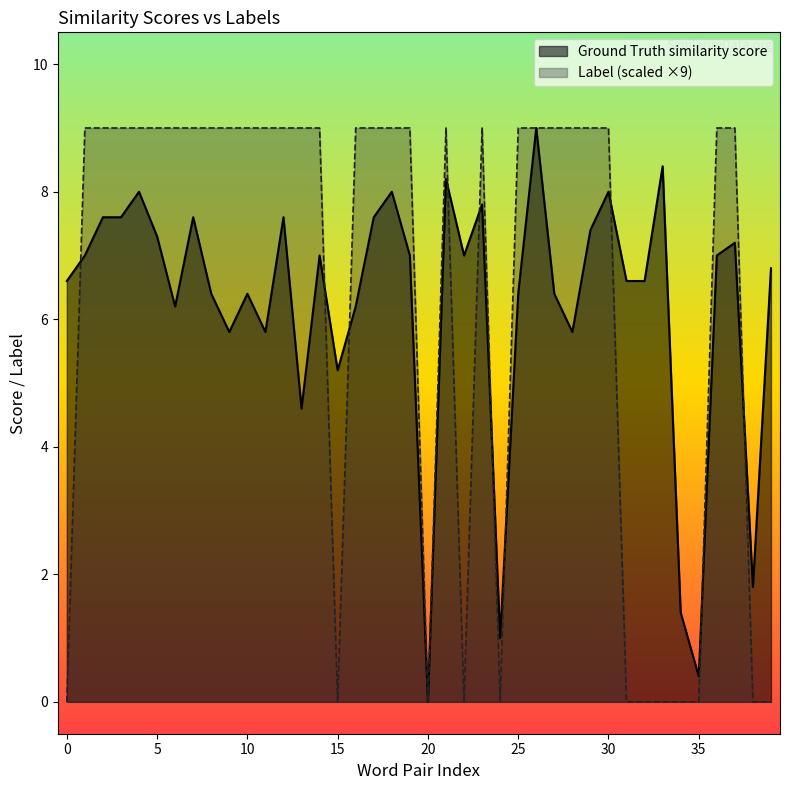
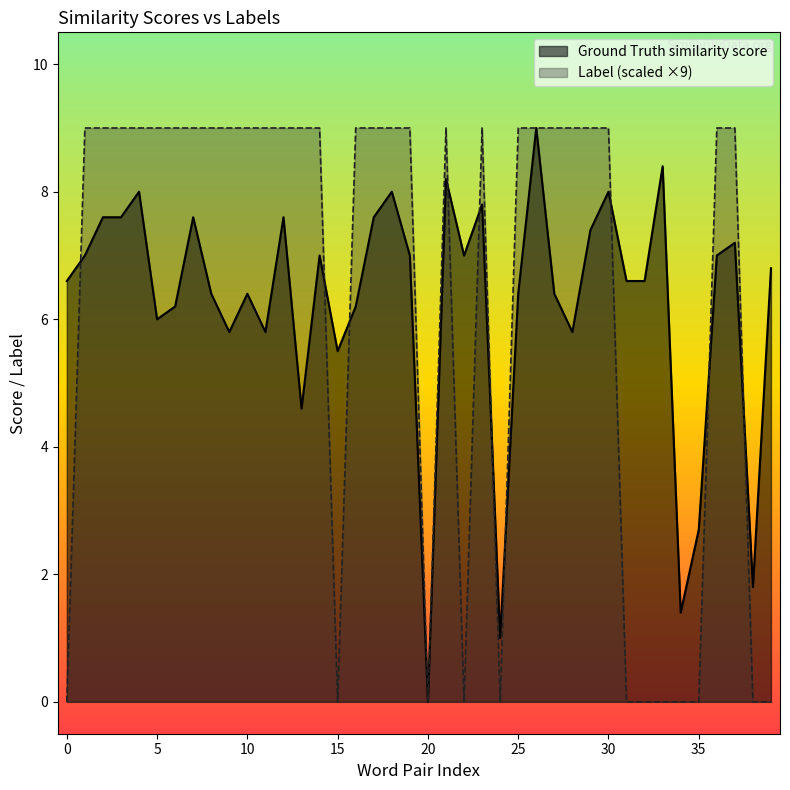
Ground Truth similarity score, 5: 7.3 -> 6.0
Ground Truth similarity score, 15: 5.2 -> 5.5
Ground Truth similarity score, 35: 0.4 -> 2.7
